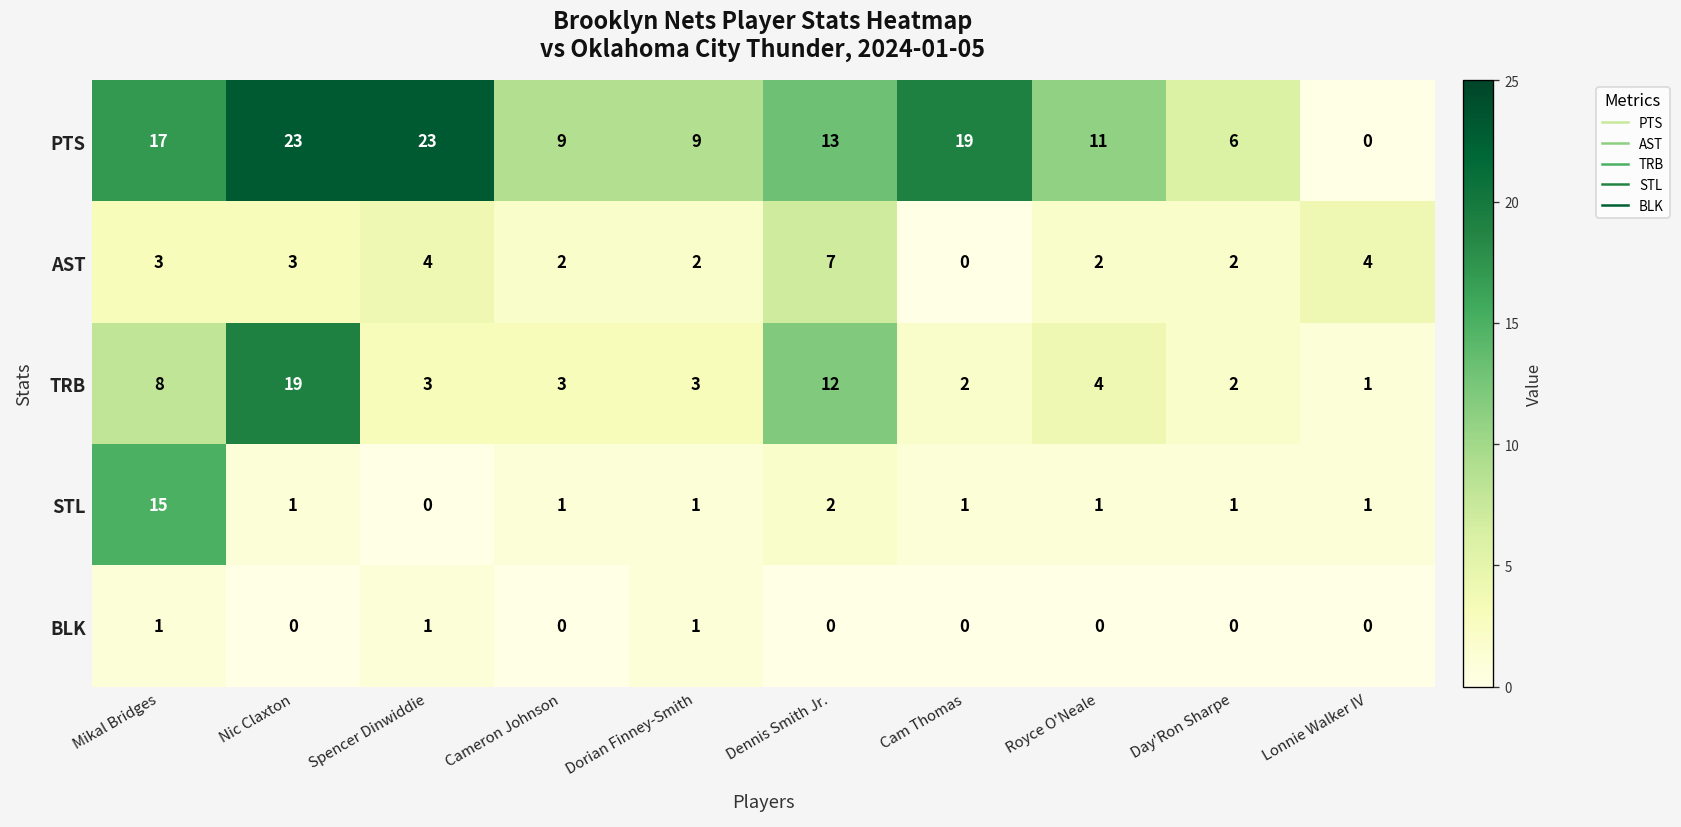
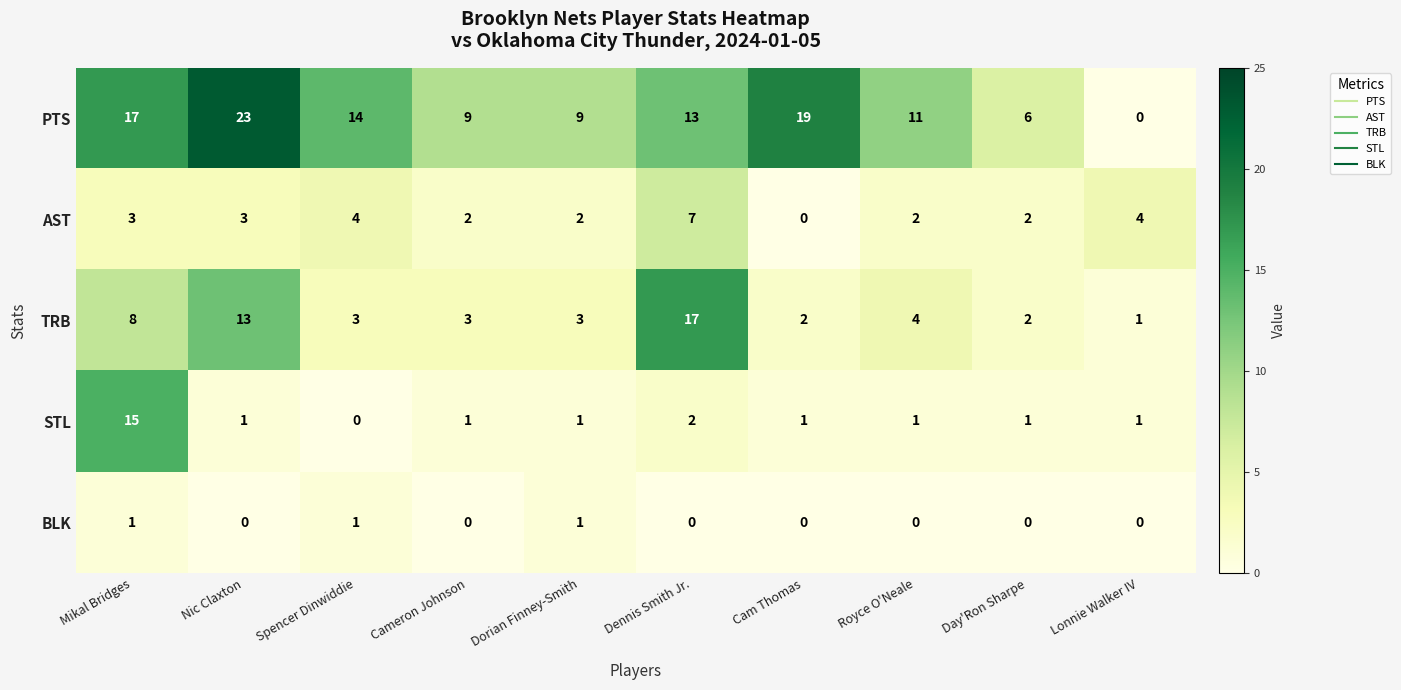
PTS, Spencer Dinwiddie: 23 -> 14
TRB, Nic Claxton: 19 -> 13
TRB, Dennis Smith Jr.: 12 -> 17
